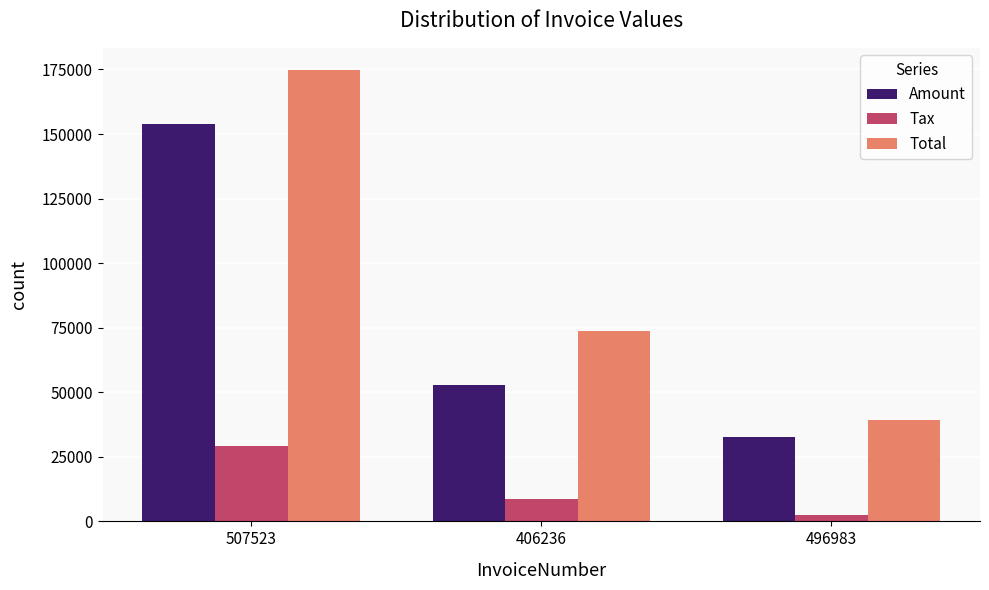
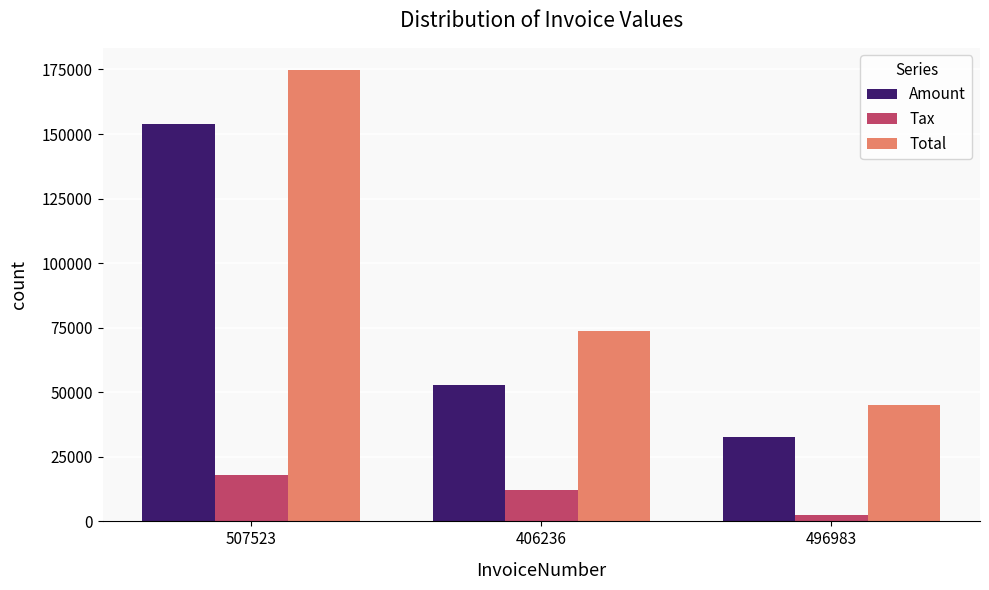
Tax, 507523: 29000 -> 18000
Tax, 406236: 9000 -> 12000
Total, 496983: 39000 -> 45000
